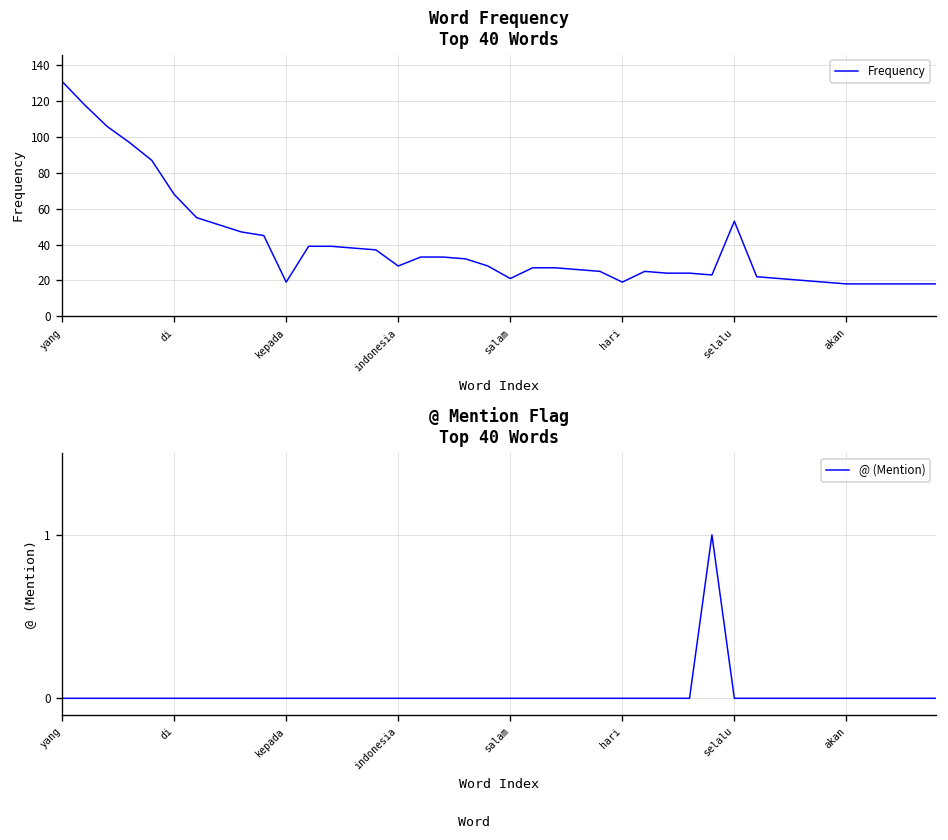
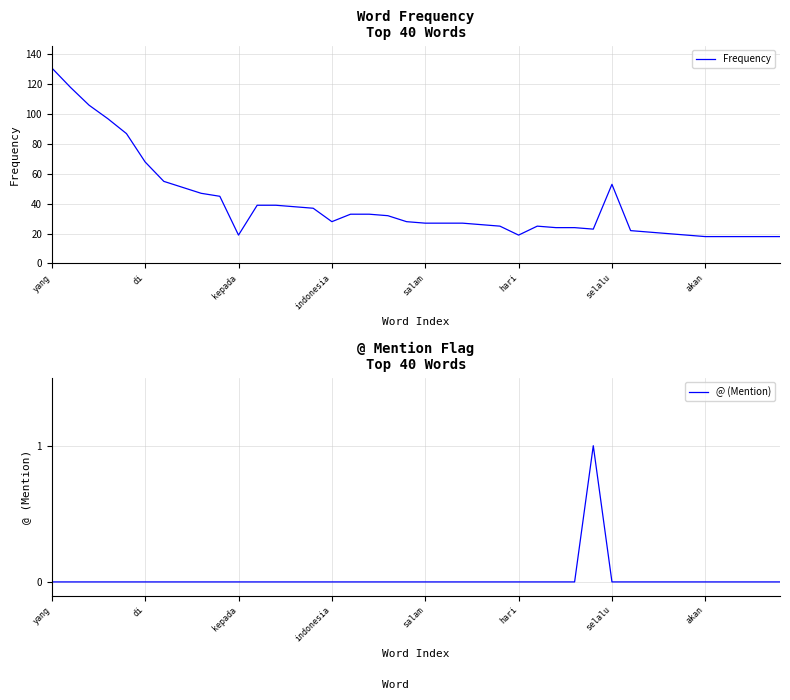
Word Frequency Top 40 Words, salam: 21 -> 27
